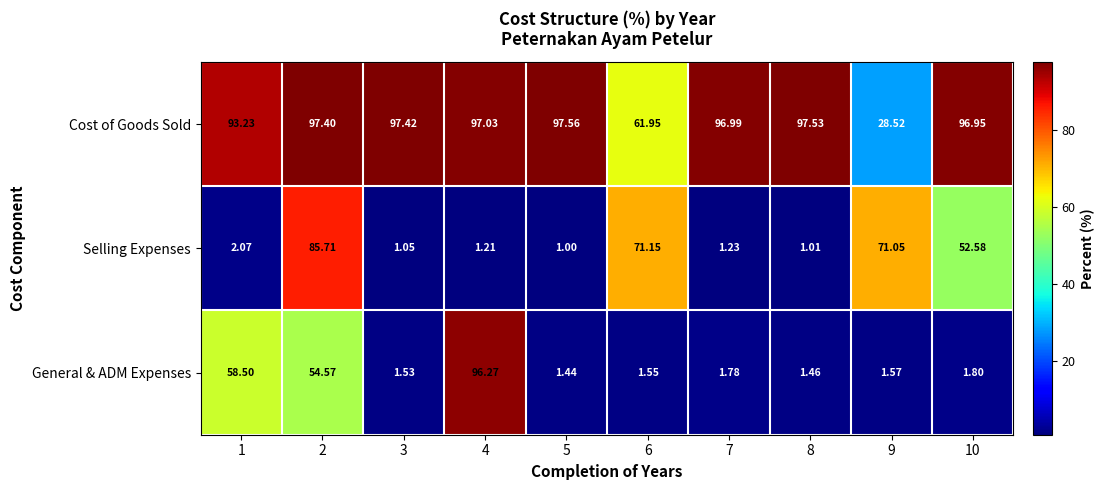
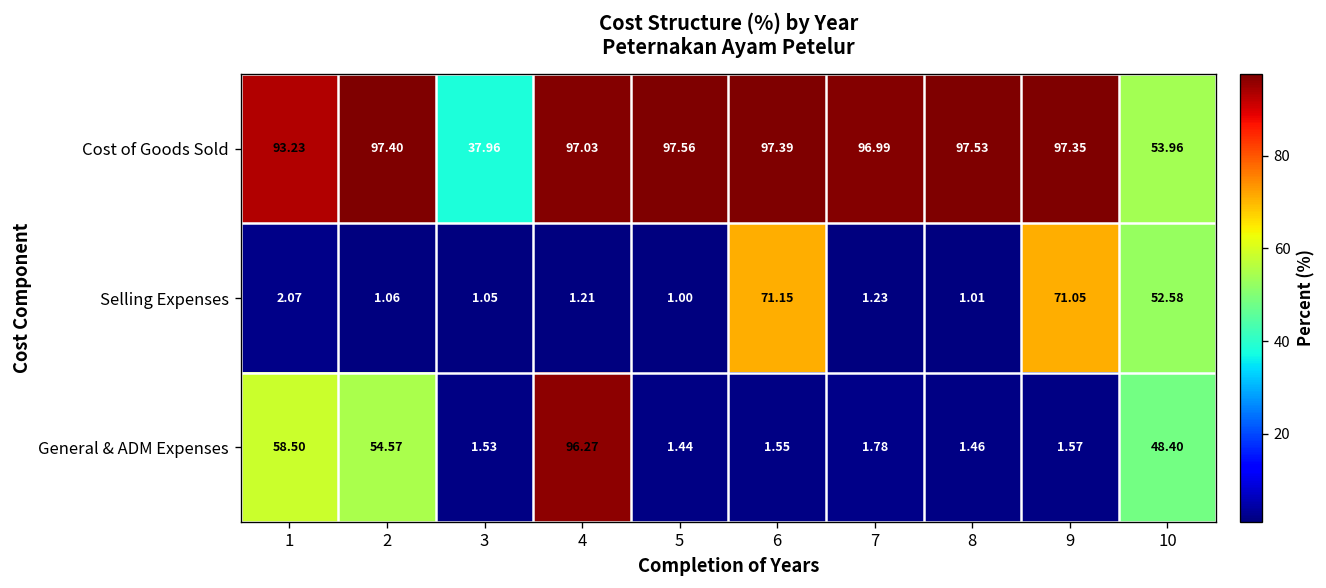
Cost of Goods Sold, 3: 97.42 -> 37.96
Cost of Goods Sold, 6: 61.95 -> 97.39
Cost of Goods Sold, 9: 28.52 -> 97.35
Cost of Goods Sold, 10: 96.95 -> 53.96
Selling Expenses, 2: 85.71 -> 1.06
General & ADM Expenses, 10: 1.80 -> 48.40
